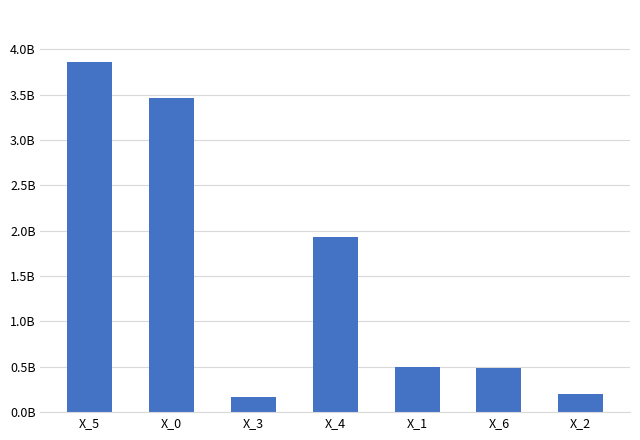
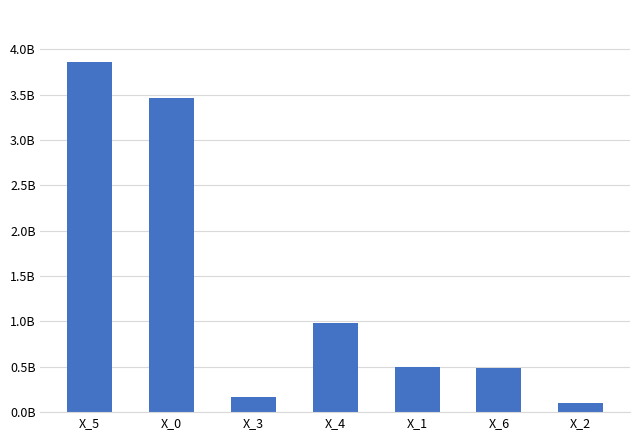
X_4: 1900000000 -> 1000000000
X_2: 200000000 -> 100000000
